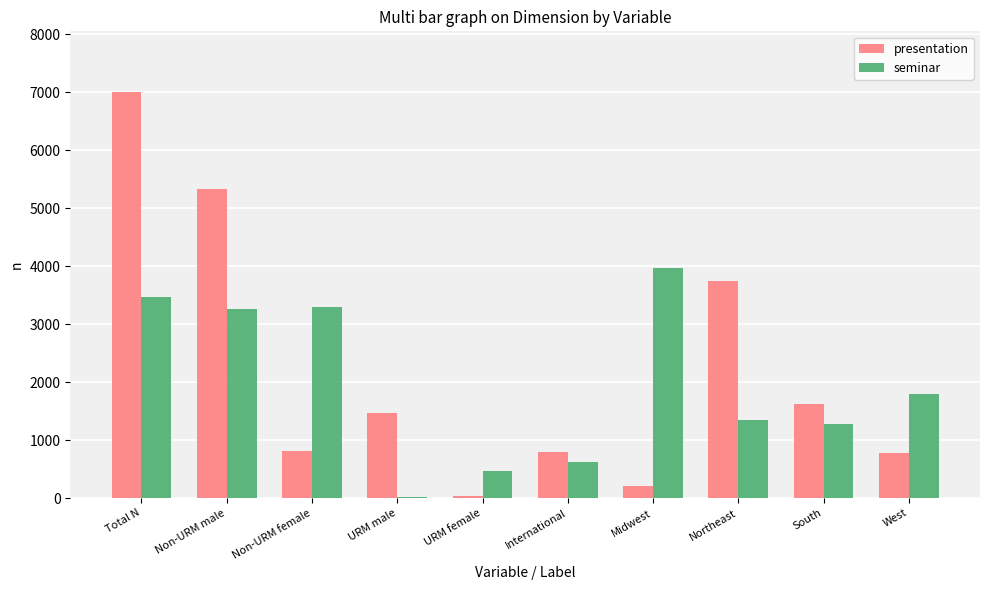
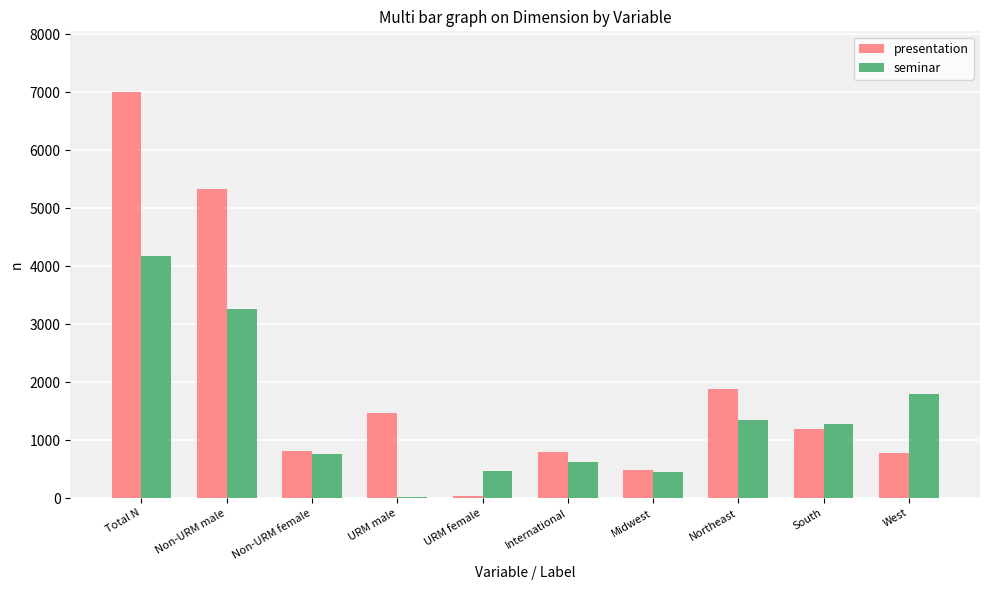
seminar, Total N: 3500 -> 4200
seminar, Non-URM female: 3300 -> 800
presentation, Midwest: 200 -> 500
seminar, Midwest: 4000 -> 400
presentation, Northeast: 3800 -> 1900
presentation, South: 1600 -> 1200
